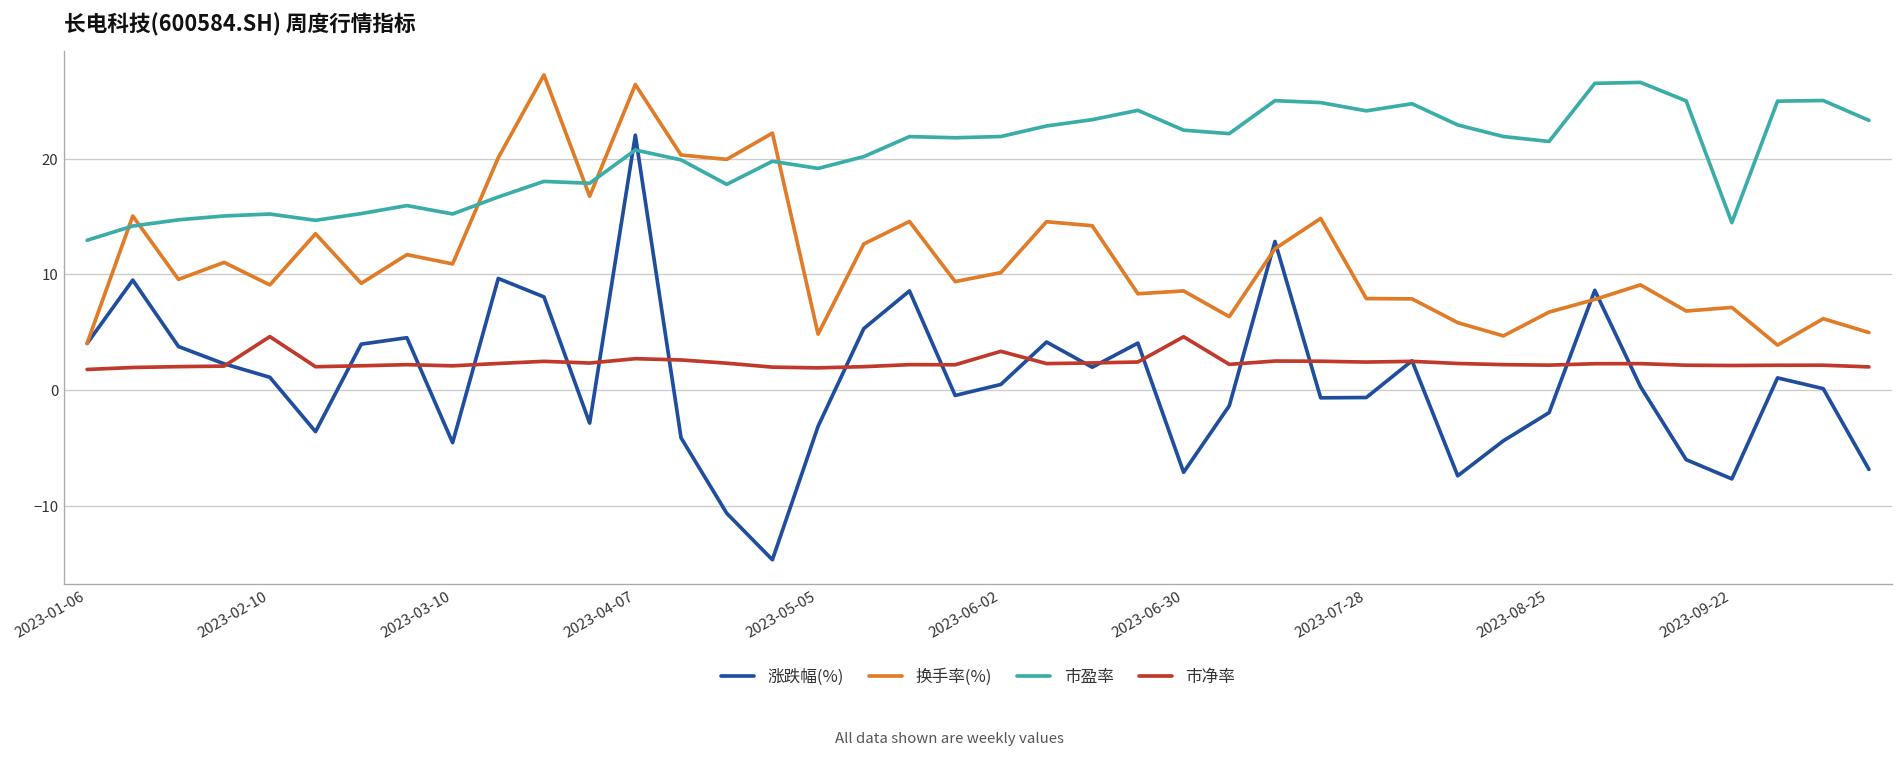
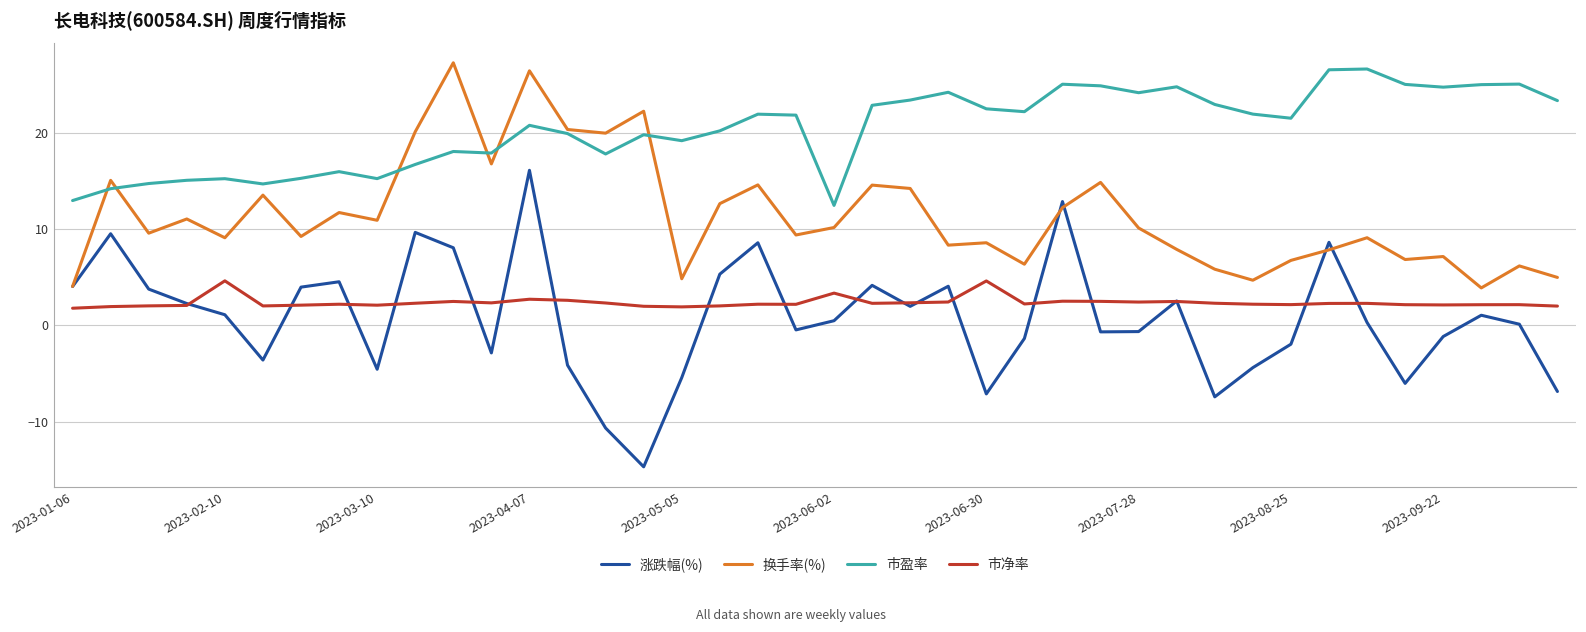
涨跌幅(%), 2023-04-07: 22 -> 16
涨跌幅(%), 2023-05-05: -3 -> -5
市盈率, 2023-06-02: 22 -> 12
换手率(%), 2023-07-28: 8 -> 10
涨跌幅(%), 2023-09-22: -8 -> -1
市盈率, 2023-09-22: 14 -> 25
